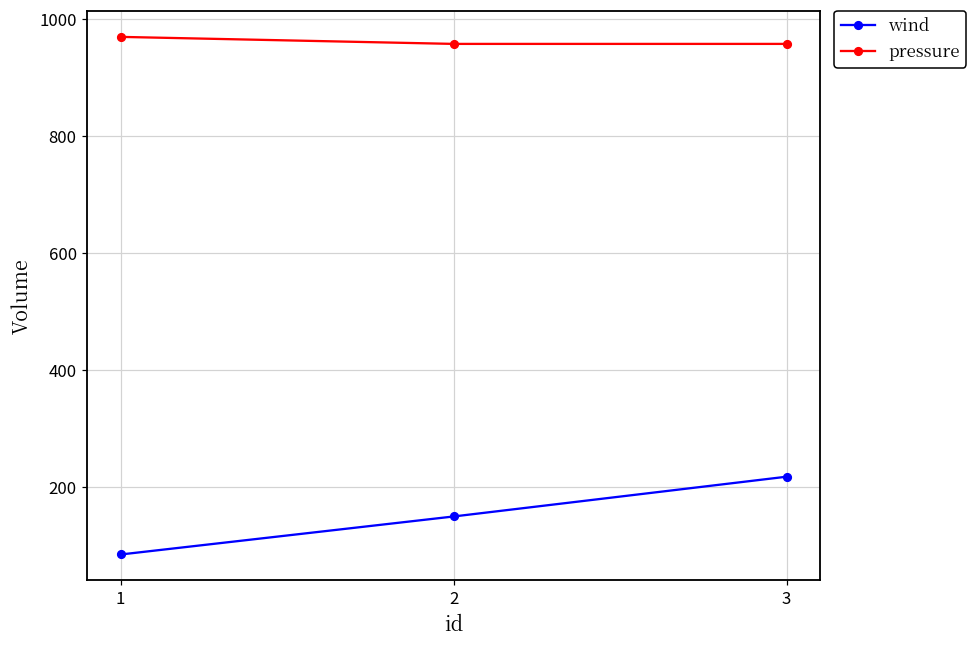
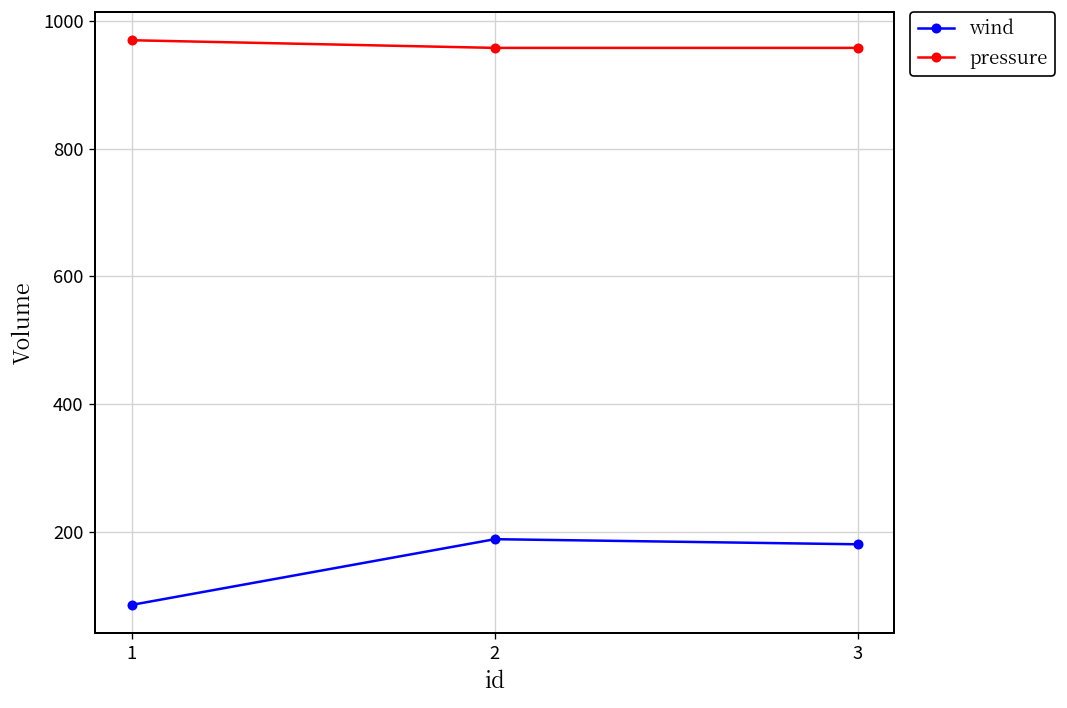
wind, 2: 150 -> 190
wind, 3: 220 -> 180
